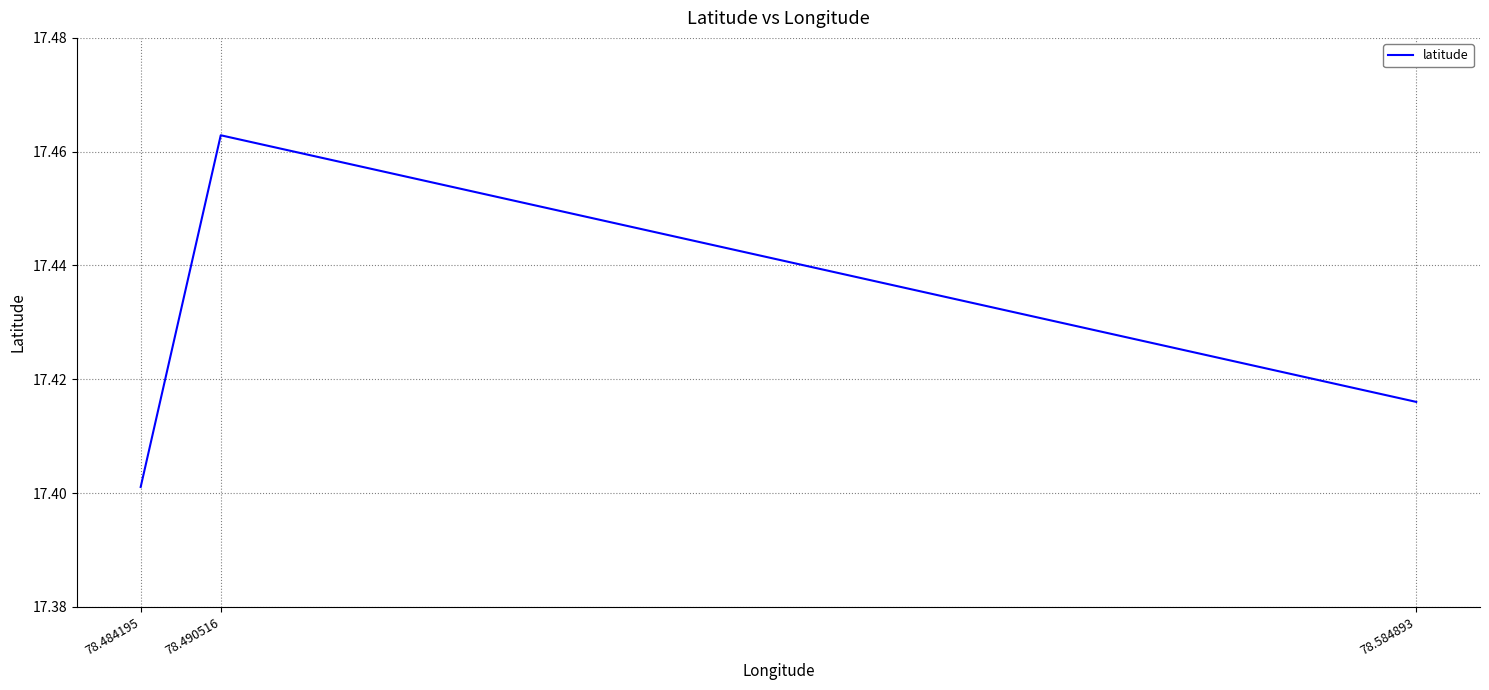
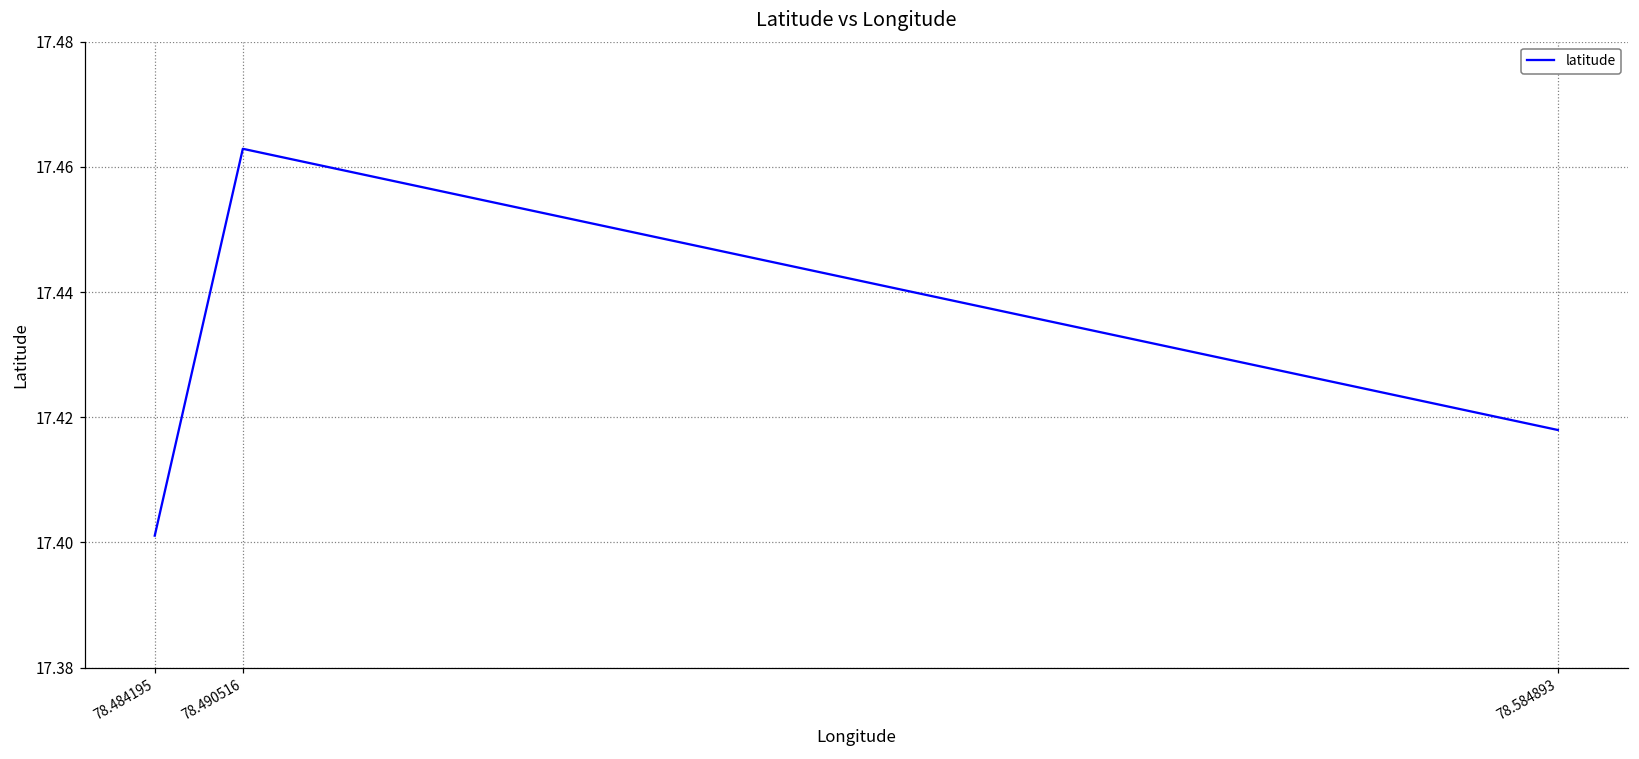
78.584893: 17.416 -> 17.418
